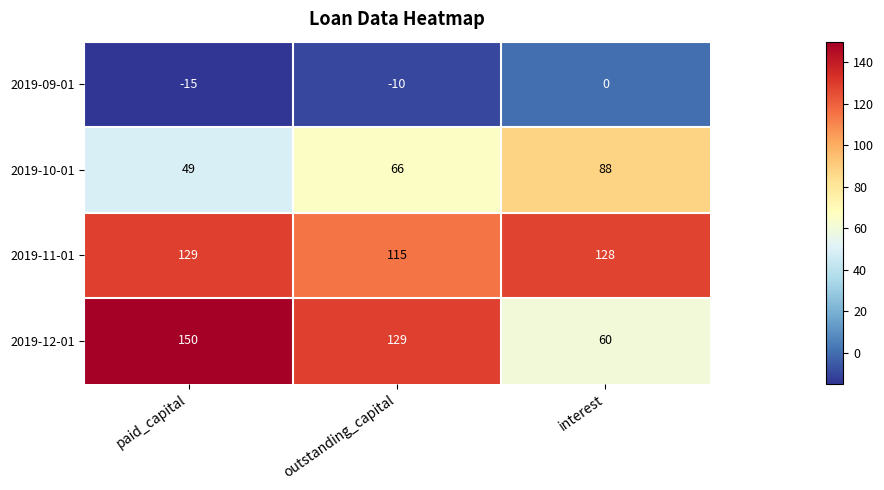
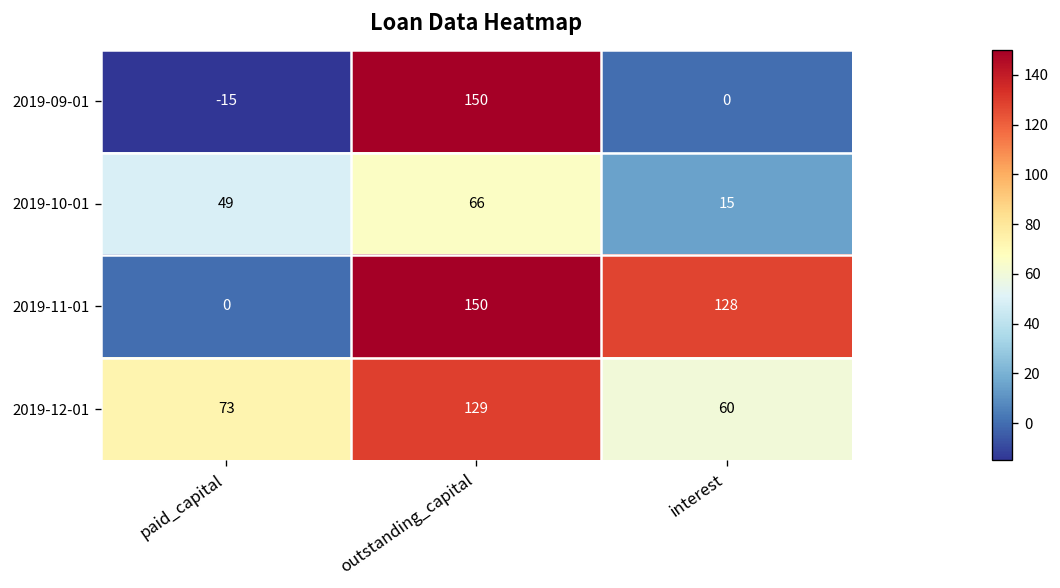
2019-09-01, outstanding_capital: -10 -> 150
2019-10-01, interest: 88 -> 15
2019-11-01, paid_capital: 129 -> 0
2019-11-01, outstanding_capital: 115 -> 150
2019-12-01, paid_capital: 150 -> 73
